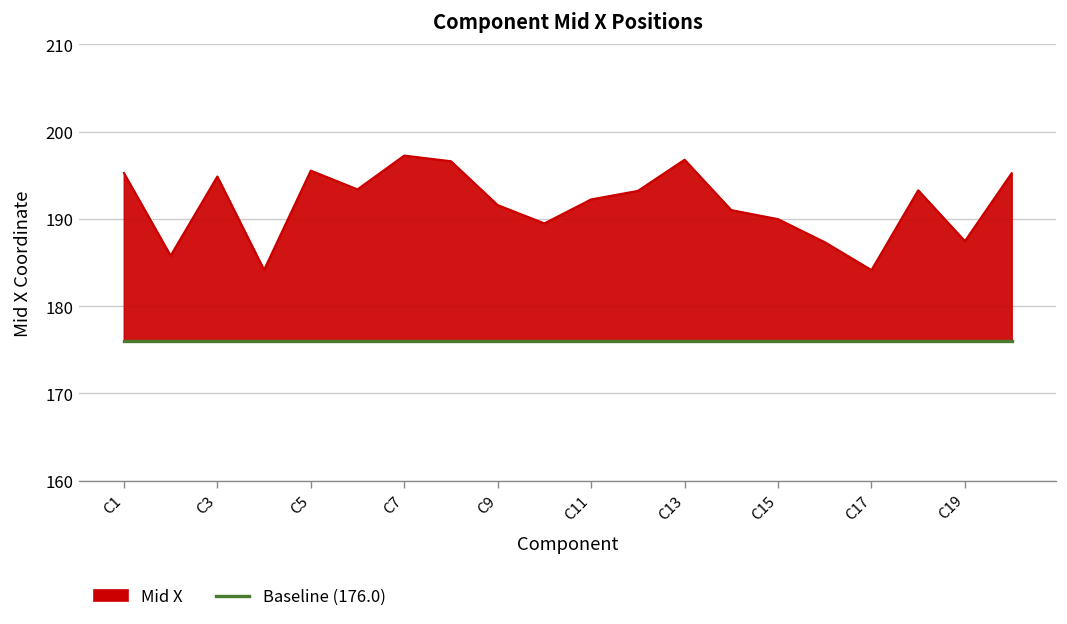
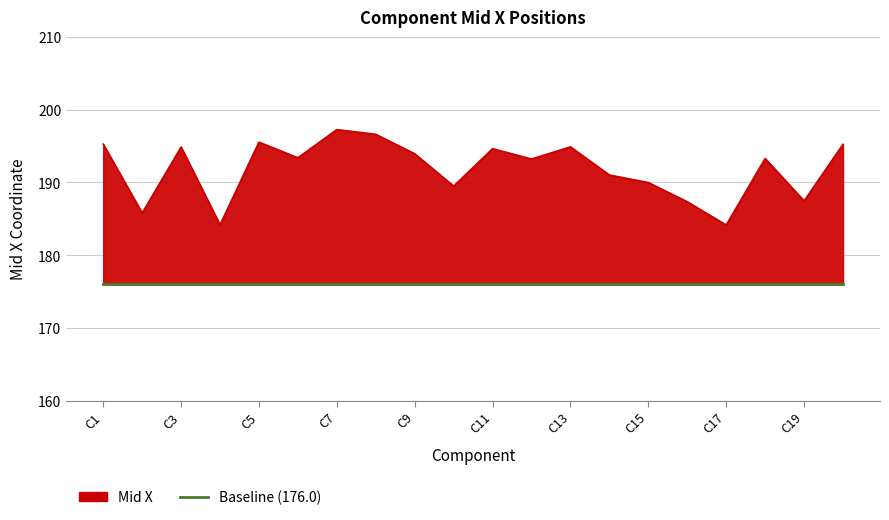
Mid X, C9: 192 -> 194
Mid X, C11: 192 -> 195
Mid X, C13: 197 -> 195
